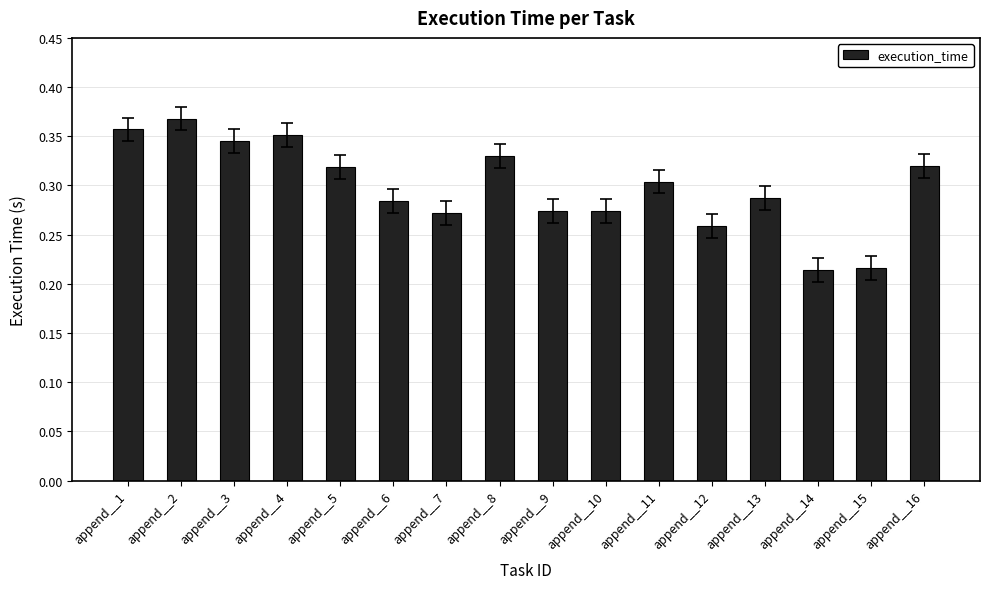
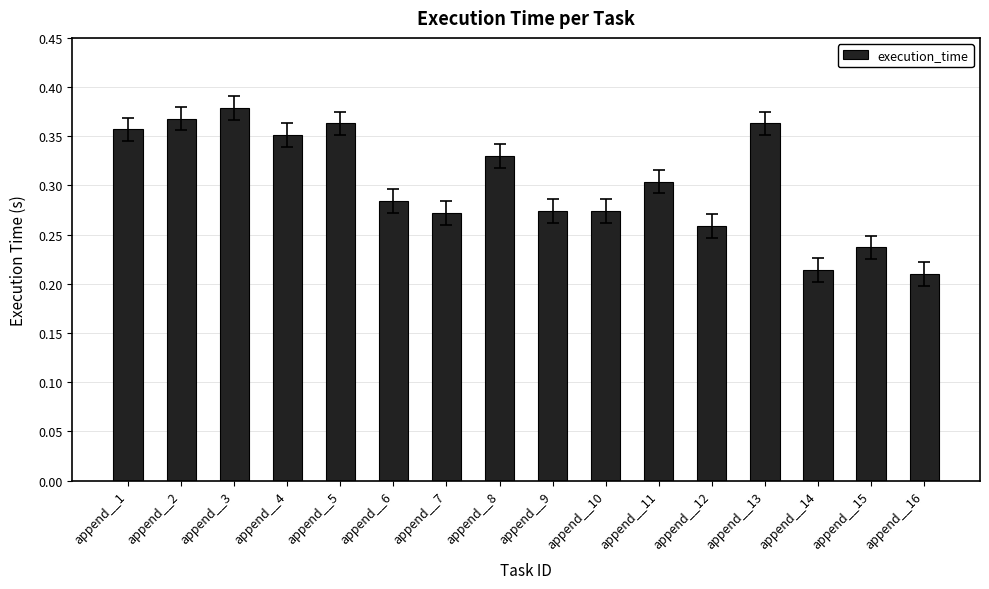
execution_time, append__3: 0.35 -> 0.38
execution_time, append__5: 0.32 -> 0.36
execution_time, append__13: 0.29 -> 0.36
execution_time, append__15: 0.22 -> 0.24
execution_time, append__16: 0.32 -> 0.21
